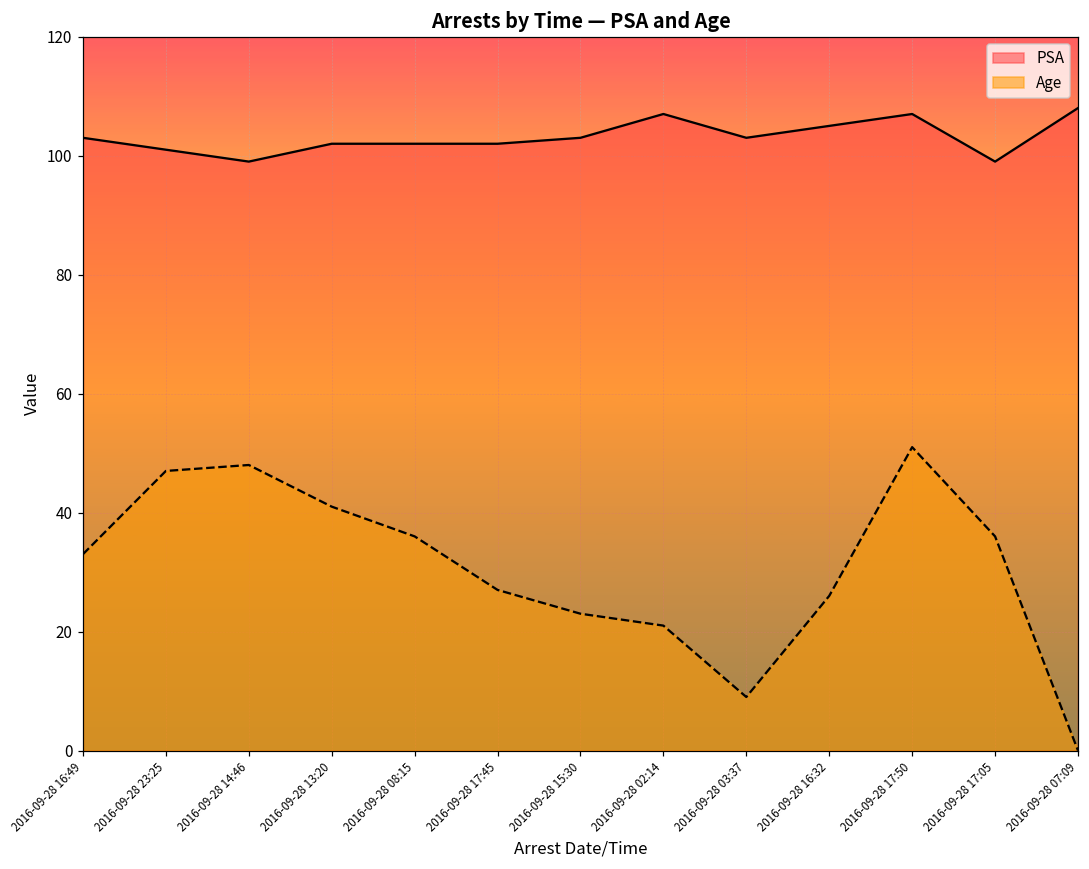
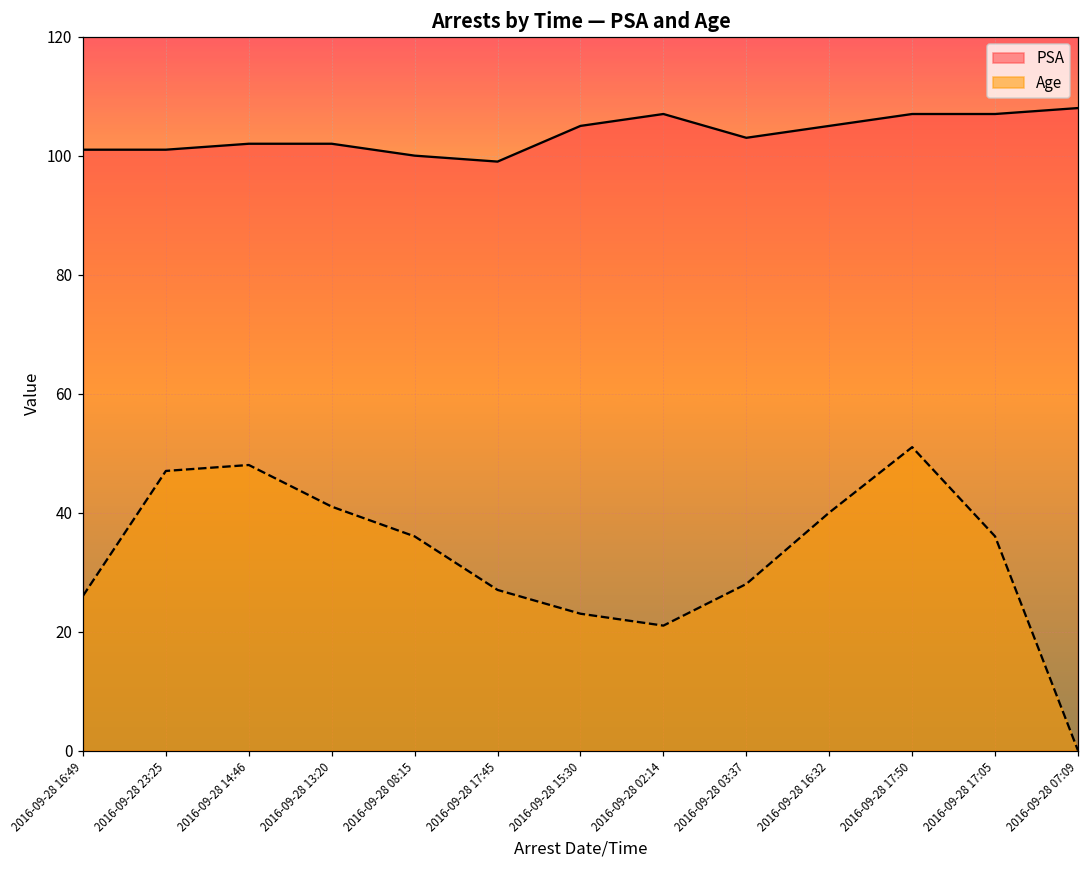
PSA, 2016-09-28 16:49: 103 -> 101
Age, 2016-09-28 16:49: 33 -> 26
PSA, 2016-09-28 14:46: 99 -> 102
PSA, 2016-09-28 08:15: 102 -> 100
PSA, 2016-09-28 17:45: 102 -> 99
PSA, 2016-09-28 15:30: 103 -> 105
Age, 2016-09-28 03:37: 9 -> 28
Age, 2016-09-28 16:32: 26 -> 40
PSA, 2016-09-28 17:05: 99 -> 107
